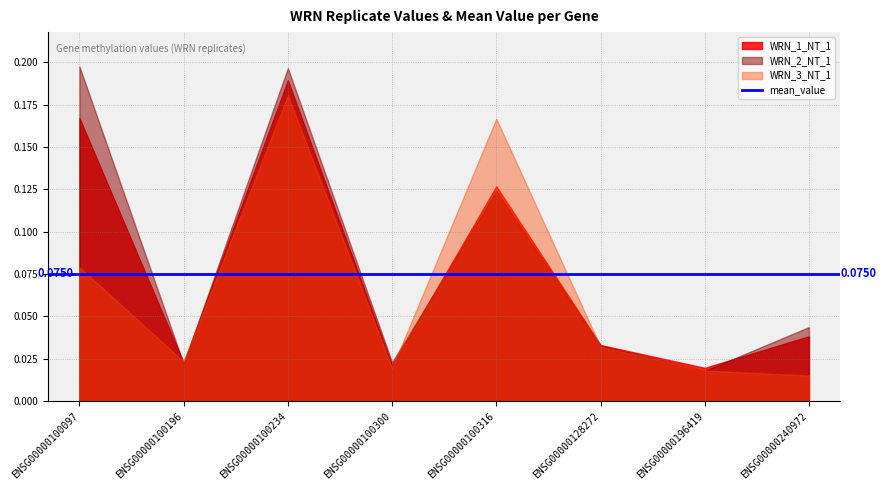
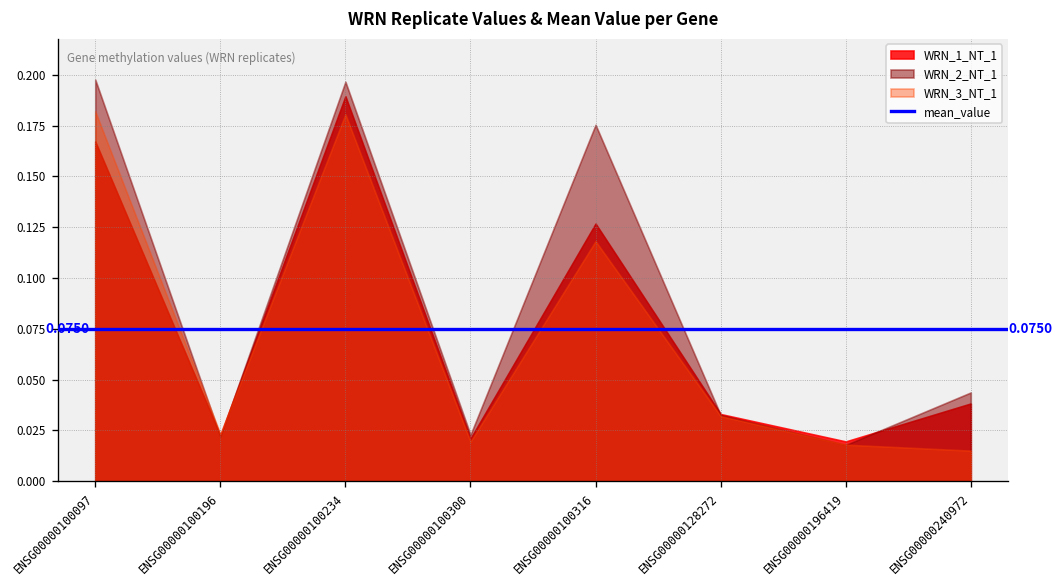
WRN_3_NT_1, ENSG00000100097: 0.079 -> 0.182
WRN_2_NT_1, ENSG00000100316: 0.124 -> 0.175
WRN_3_NT_1, ENSG00000100316: 0.167 -> 0.118
